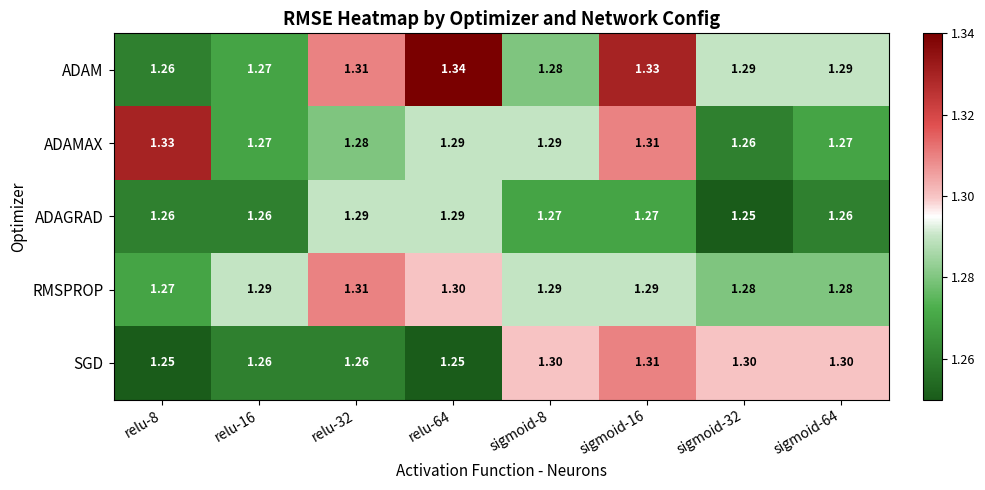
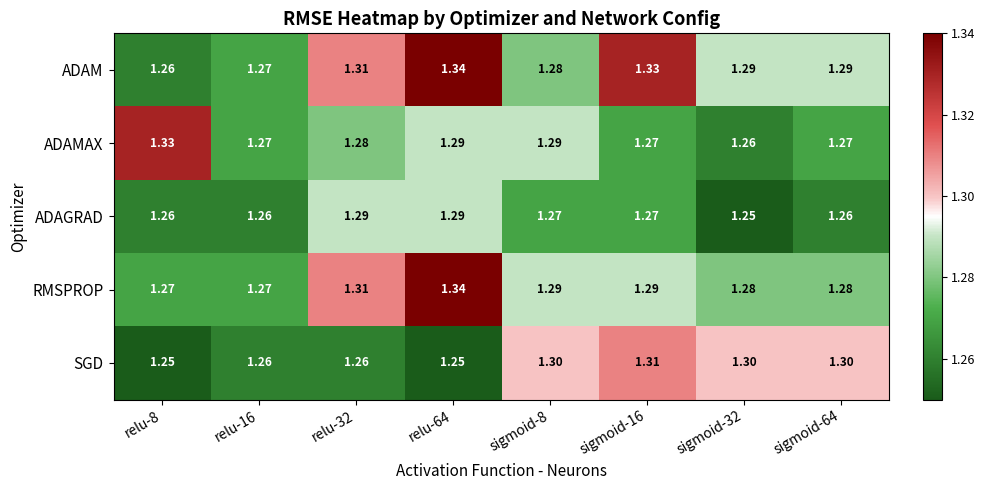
ADAMAX, sigmoid-16: 1.31 -> 1.27
RMSPROP, relu-16: 1.29 -> 1.27
RMSPROP, relu-64: 1.30 -> 1.34
